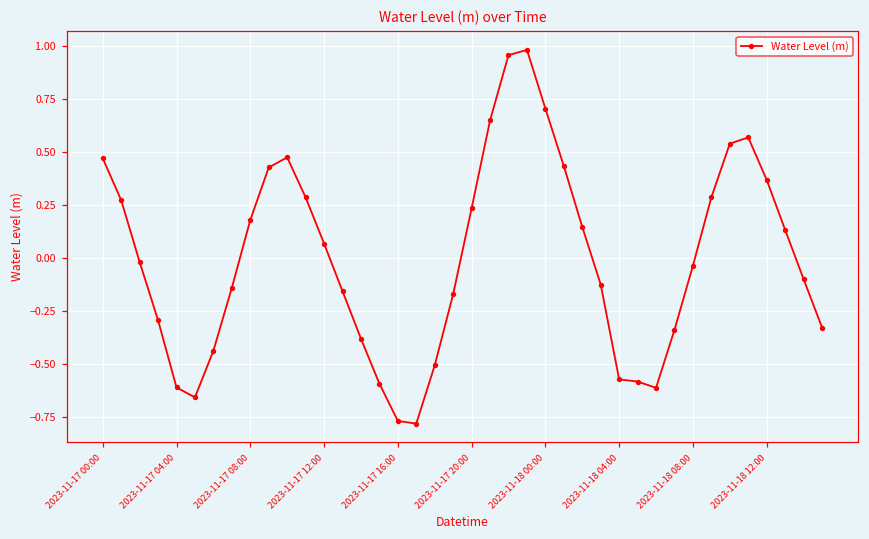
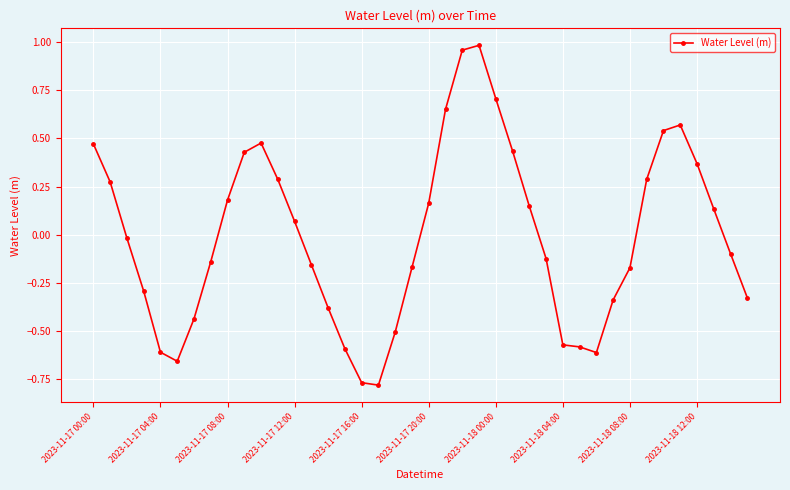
2023-11-17 20:00: 0.24 -> 0.16
2023-11-18 08:00: -0.04 -> -0.17
